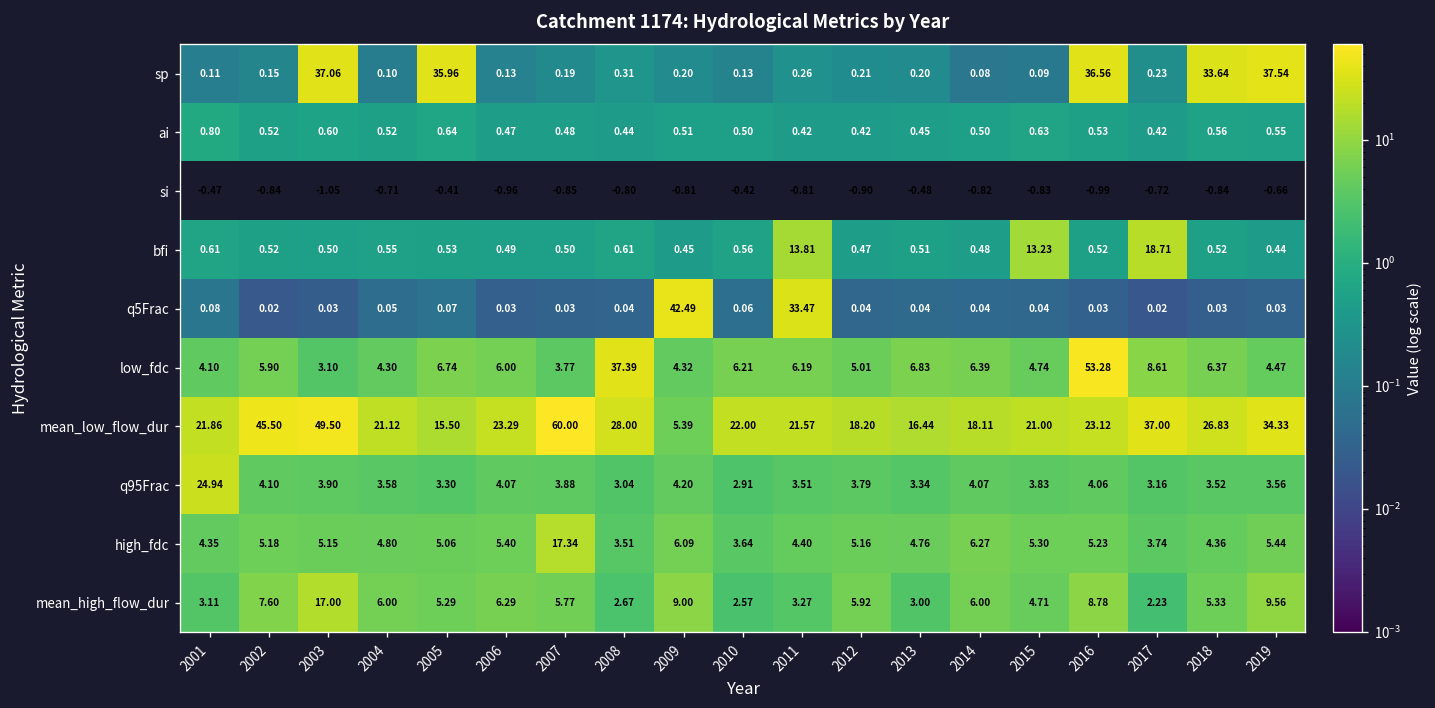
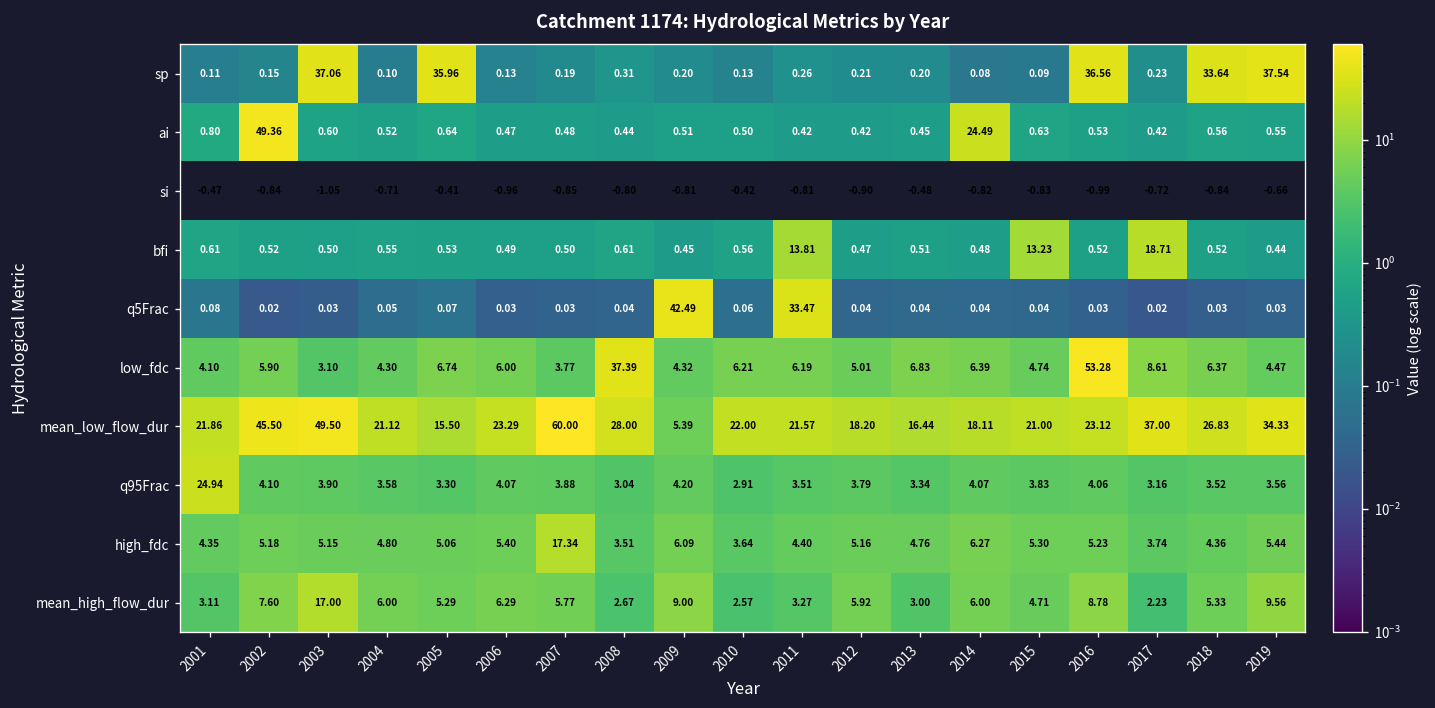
ai, 2002: 0.52 -> 49.36
ai, 2014: 0.50 -> 24.49
